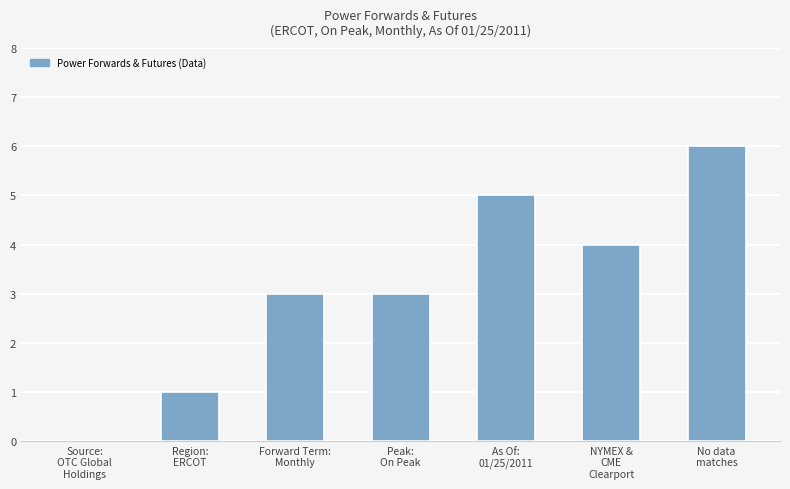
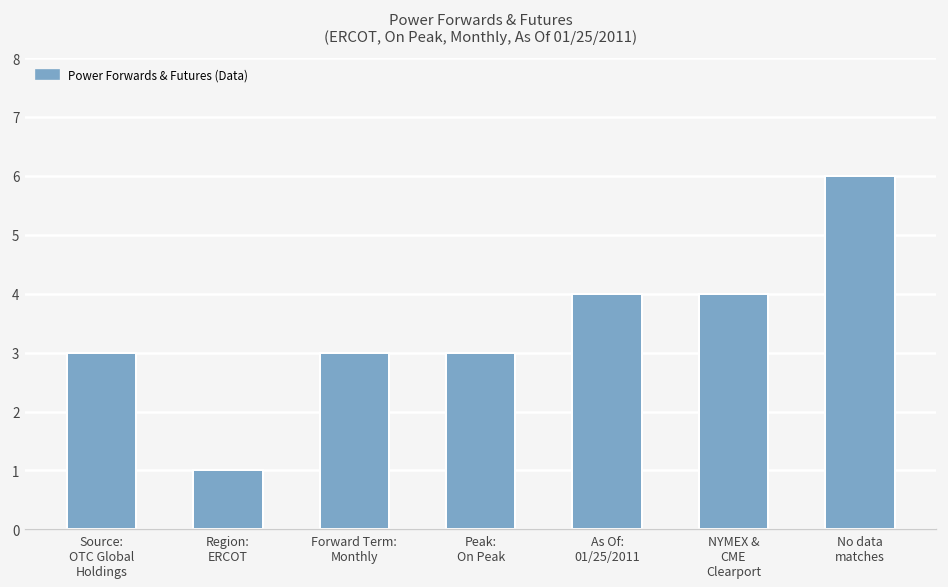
Source: OTC Global Holdings: 0 -> 3
As Of: 01/25/2011: 5 -> 4
